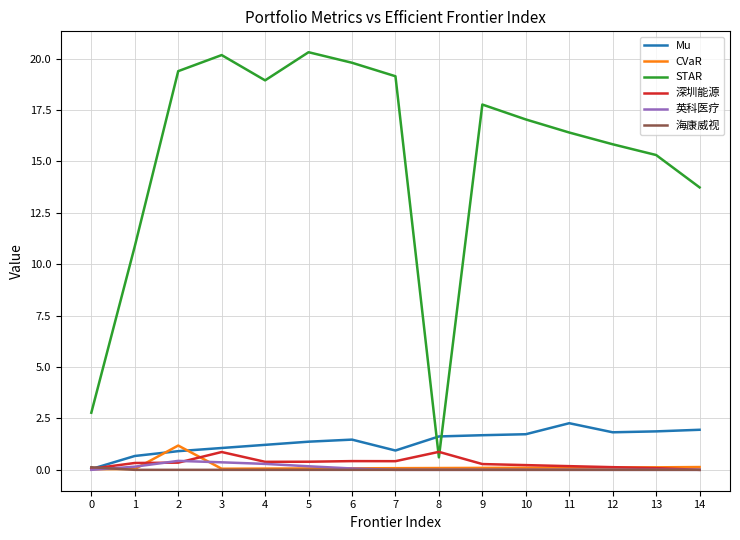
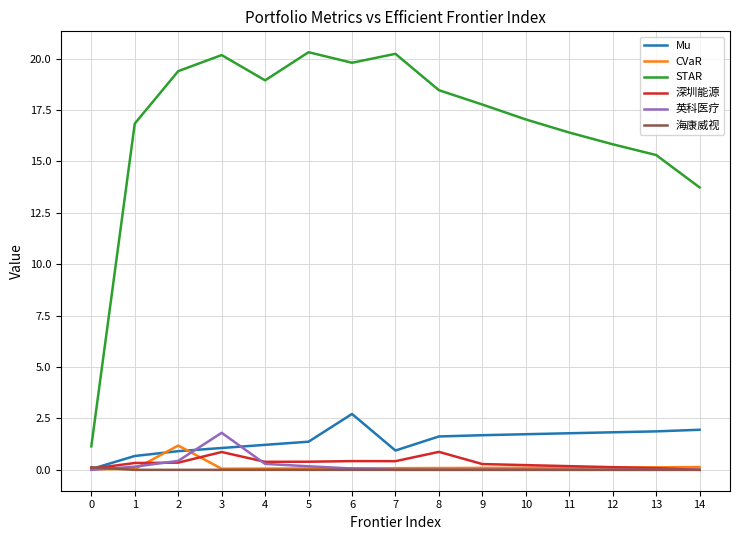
STAR, 0: 2.8 -> 1.1
STAR, 1: 10.9 -> 16.8
英科医疗, 3: 0.4 -> 1.8
Mu, 6: 1.5 -> 2.7
STAR, 7: 19.1 -> 20.2
STAR, 8: 0.6 -> 18.5
Mu, 11: 2.3 -> 1.8
